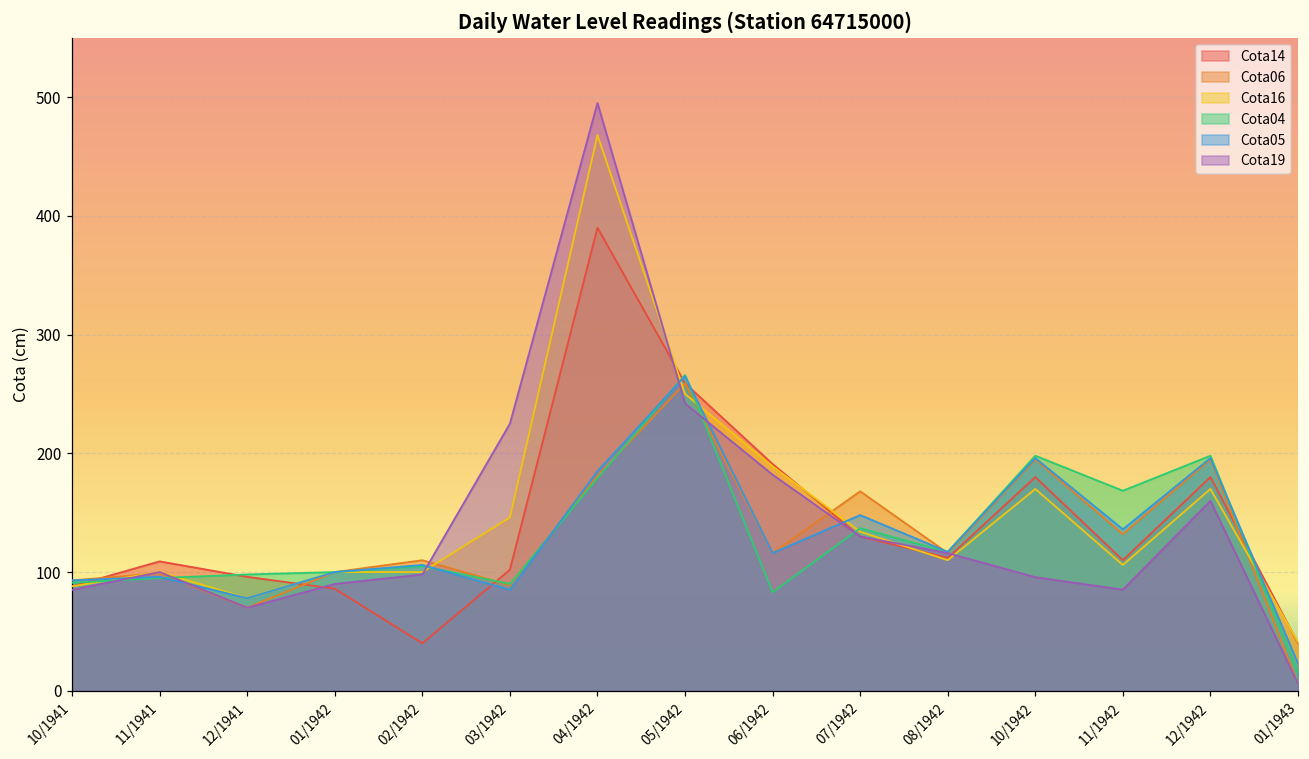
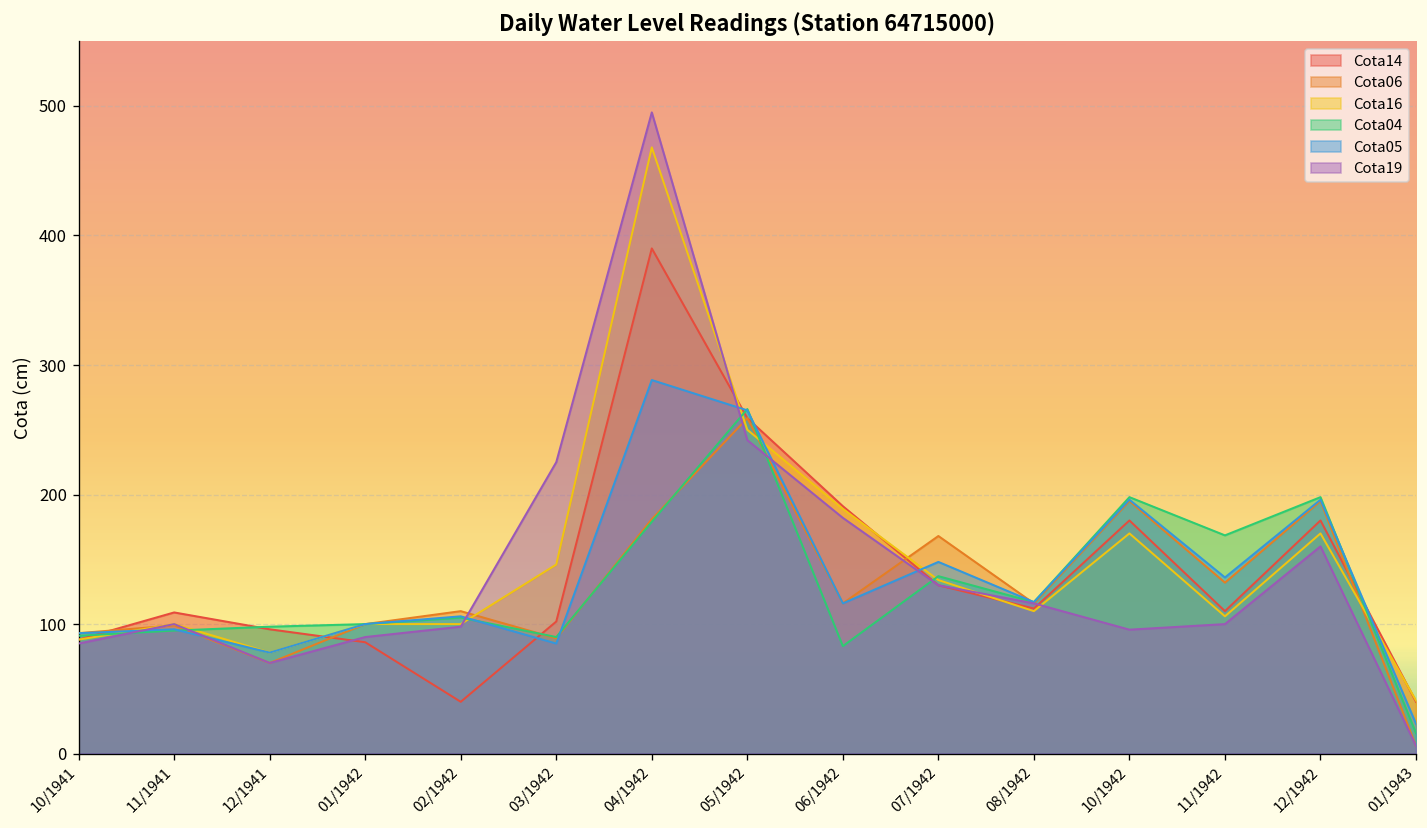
Cota05, 04/1942: 185 -> 288
Cota19, 11/1942: 85 -> 100
